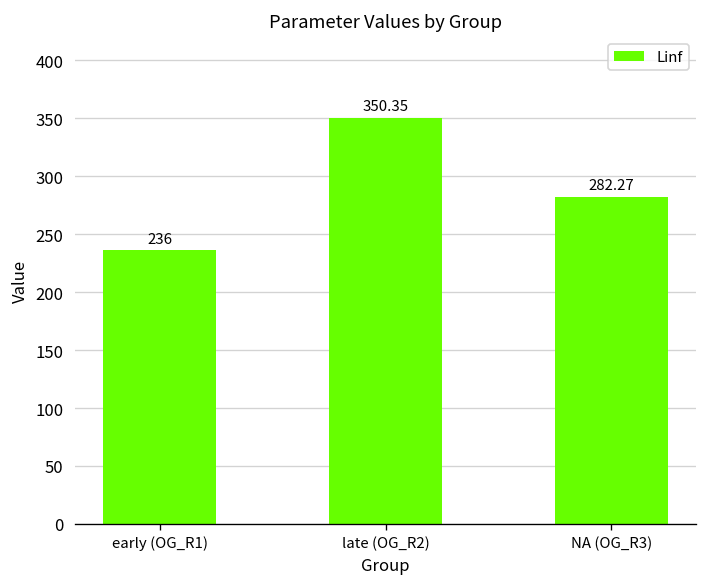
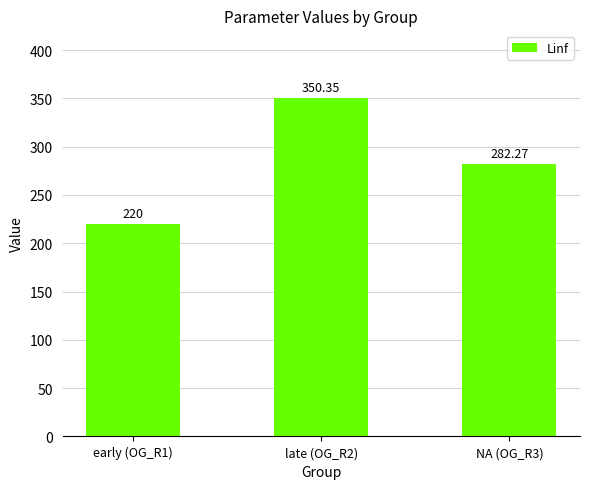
early (OG_R1): 236 -> 220
